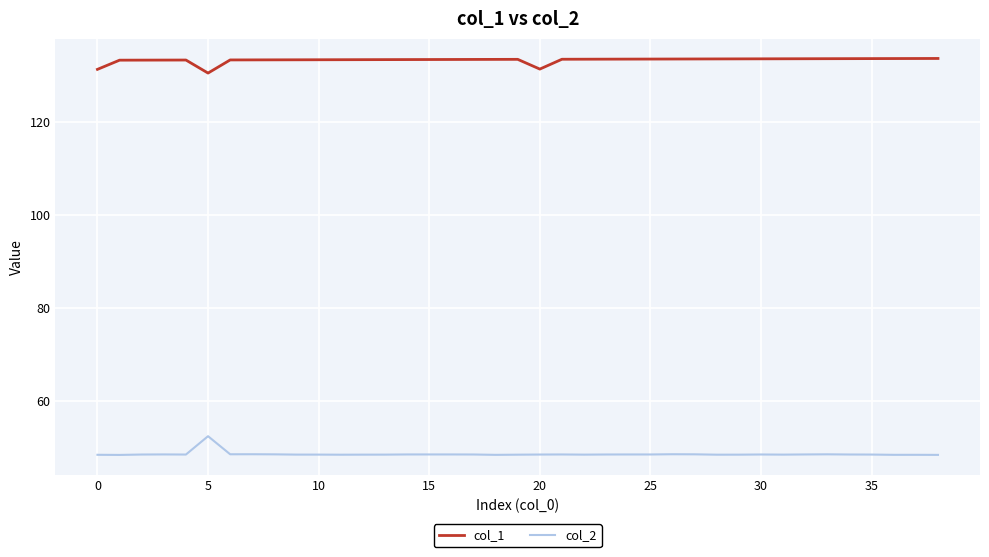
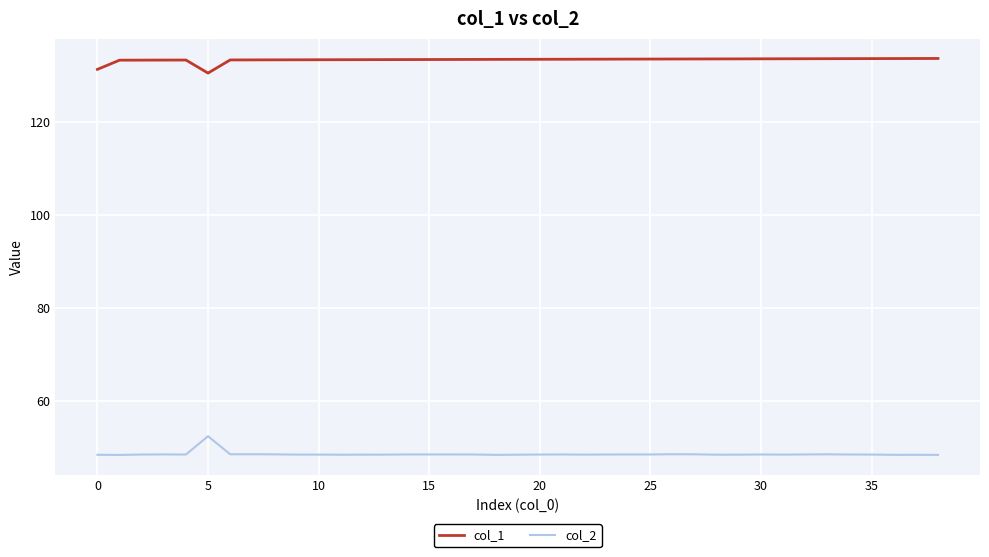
col_1, 20: 131 -> 134
